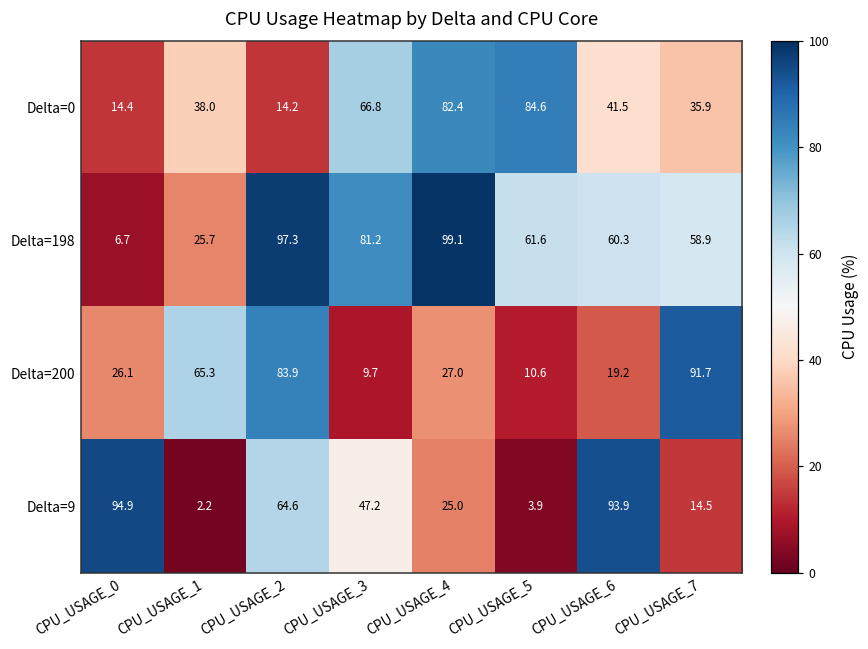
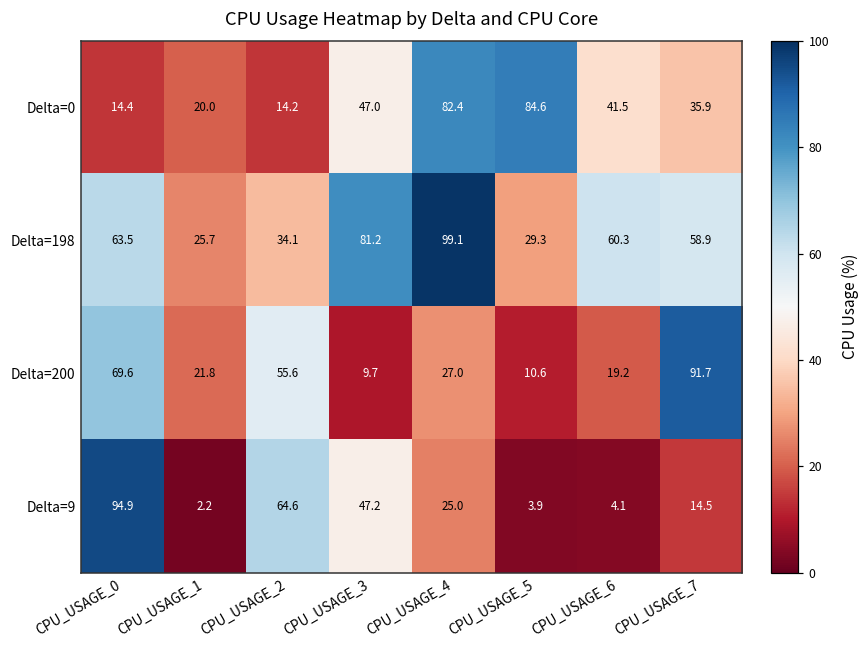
Delta=0, CPU_USAGE_1: 38.0 -> 20.0
Delta=0, CPU_USAGE_3: 66.8 -> 47.0
Delta=198, CPU_USAGE_0: 6.7 -> 63.5
Delta=198, CPU_USAGE_2: 97.3 -> 34.1
Delta=198, CPU_USAGE_5: 61.6 -> 29.3
Delta=200, CPU_USAGE_0: 26.1 -> 69.6
Delta=200, CPU_USAGE_1: 65.3 -> 21.8
Delta=200, CPU_USAGE_2: 83.9 -> 55.6
Delta=9, CPU_USAGE_6: 93.9 -> 4.1
